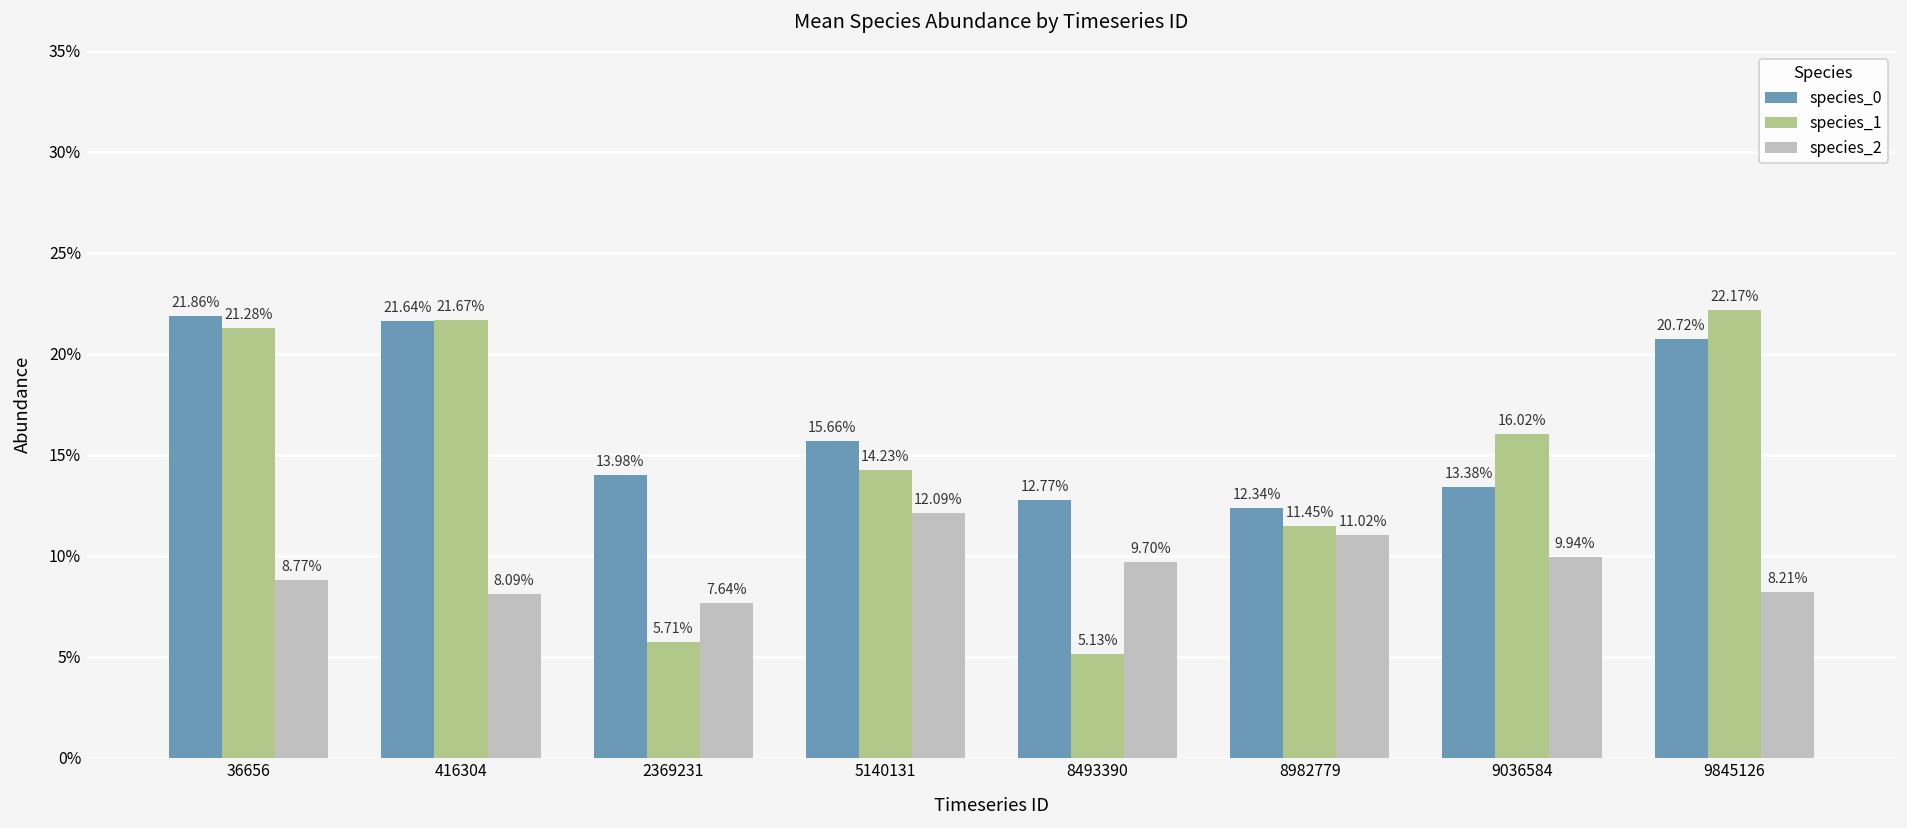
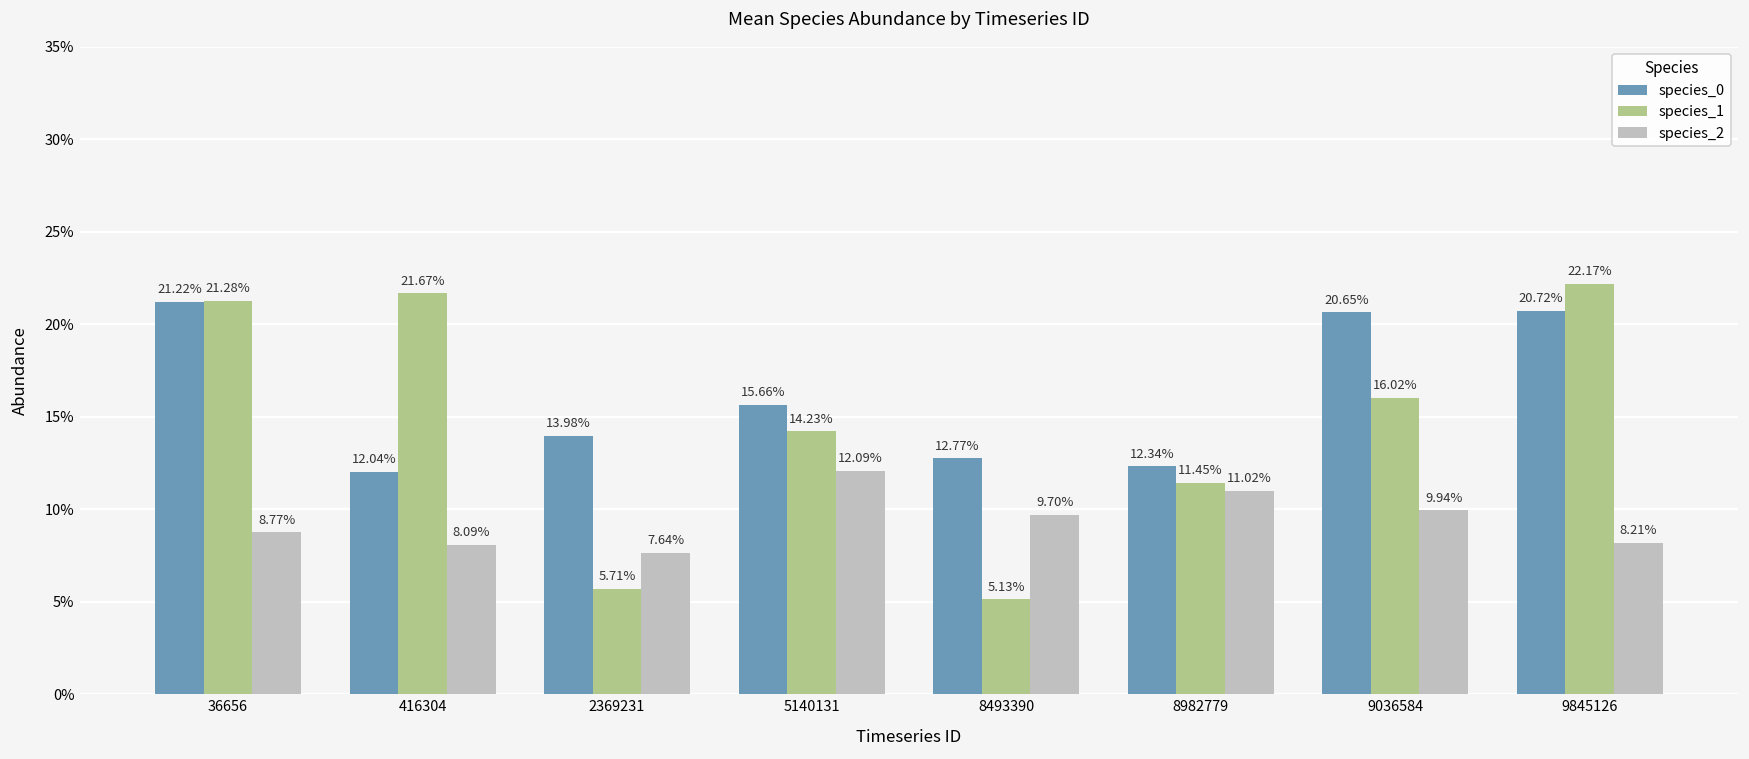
species_0, 36656: 21.86% -> 21.22%
species_0, 416304: 21.64% -> 12.04%
species_0, 9036584: 13.38% -> 20.65%
